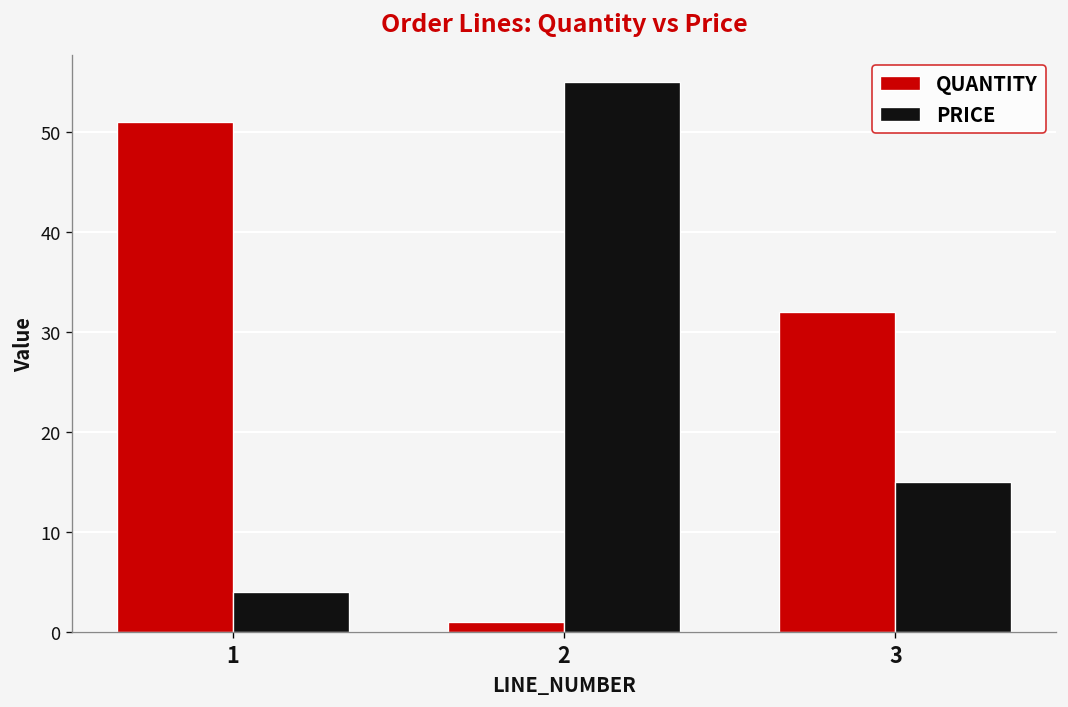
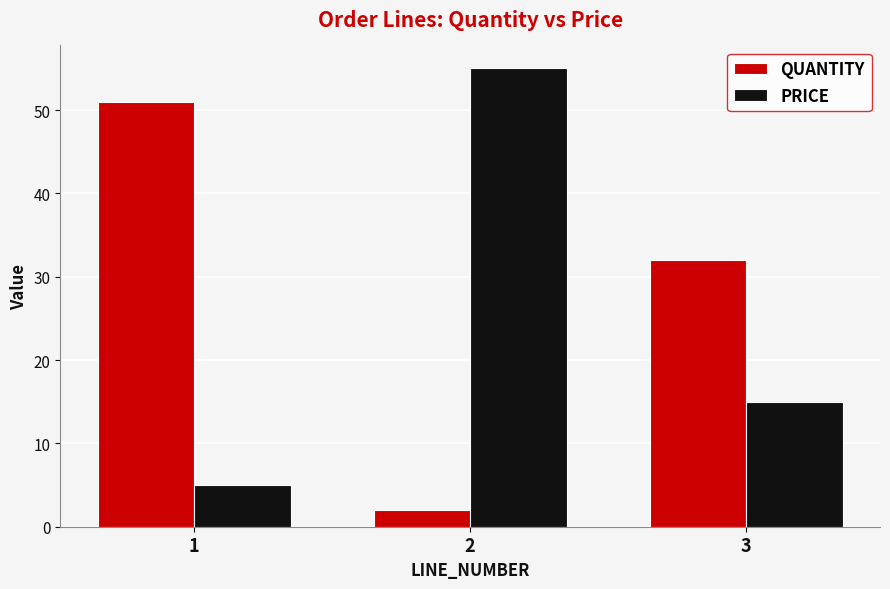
PRICE, 1: 4 -> 5
QUANTITY, 2: 1 -> 2
